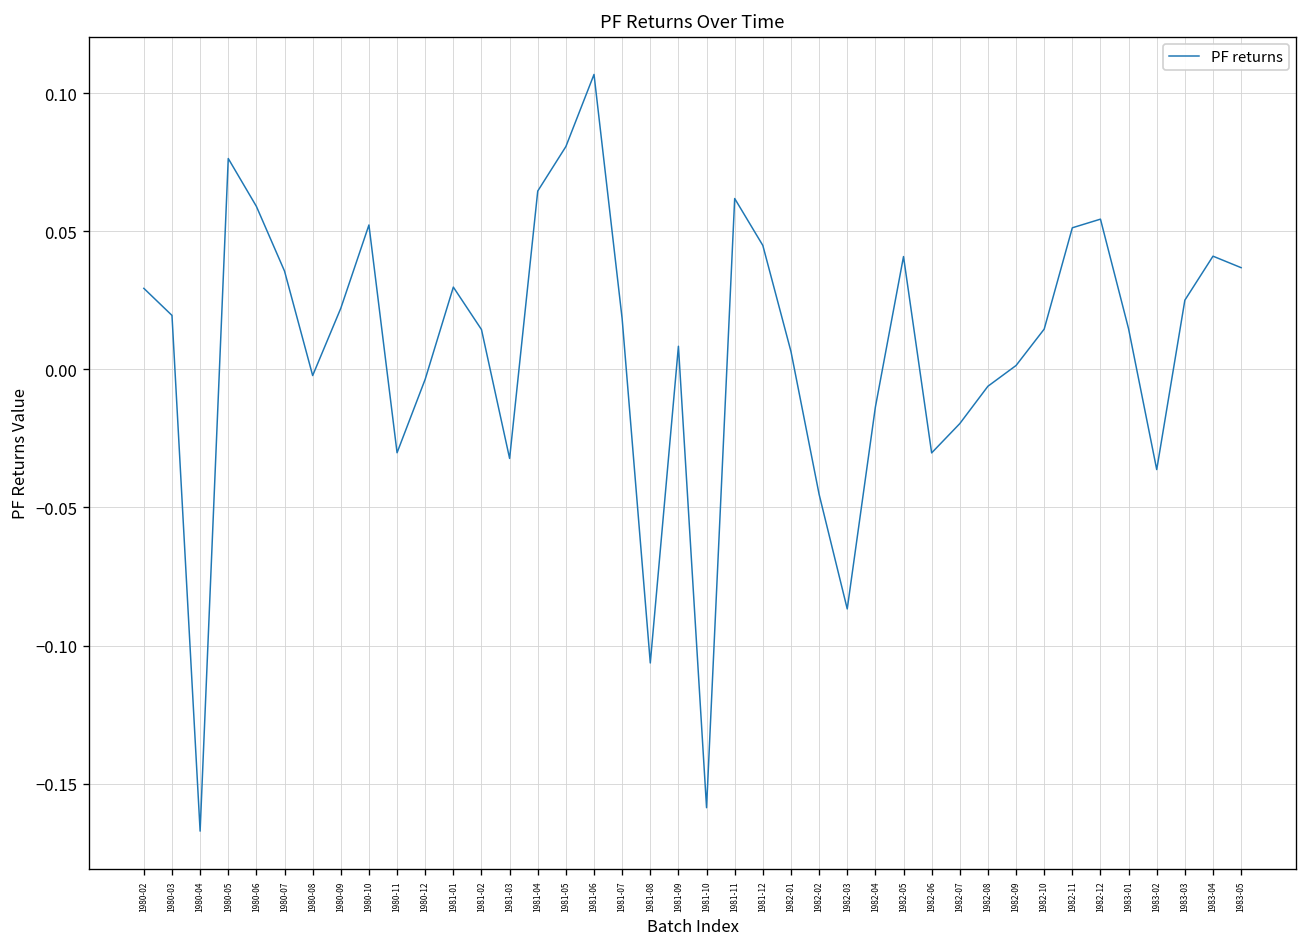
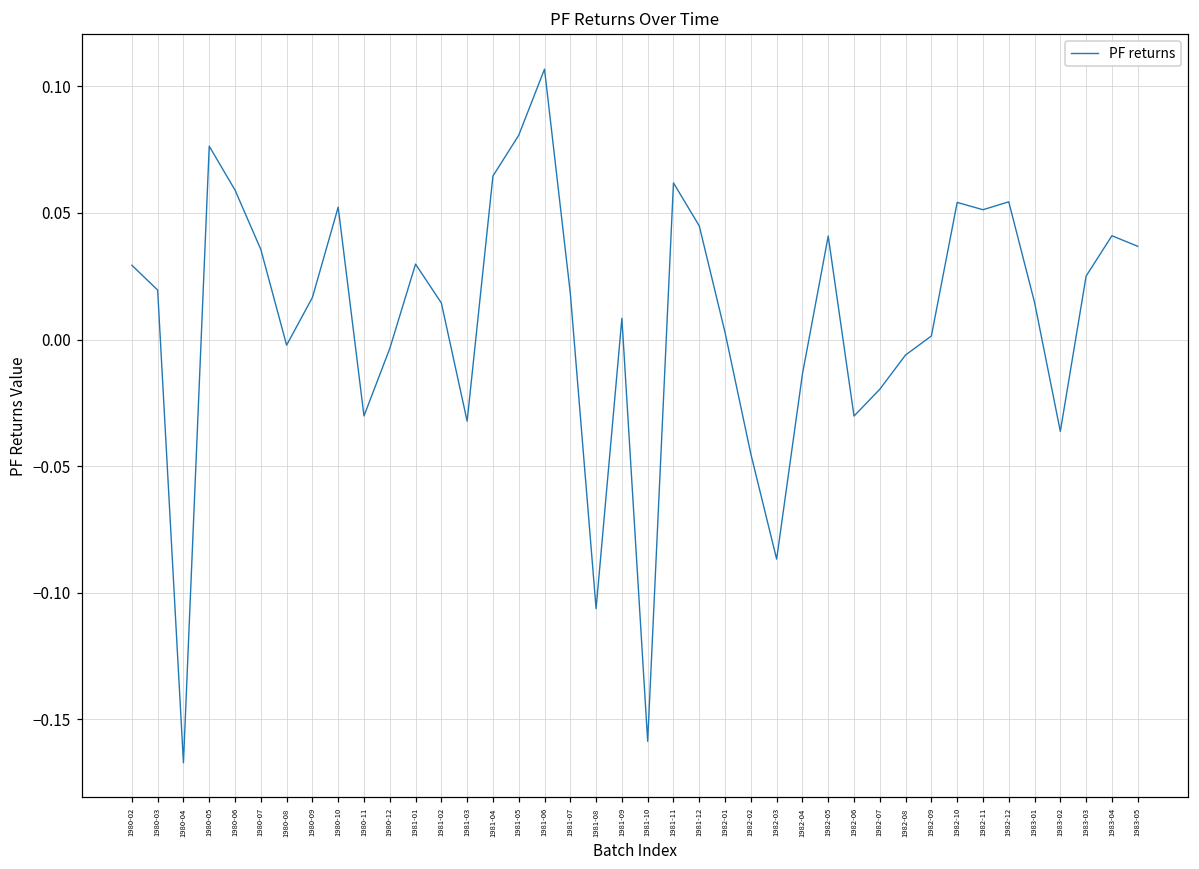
1980-09: 0.022 -> 0.017
1982-01: 0.006 -> 0.003
1982-10: 0.015 -> 0.054
